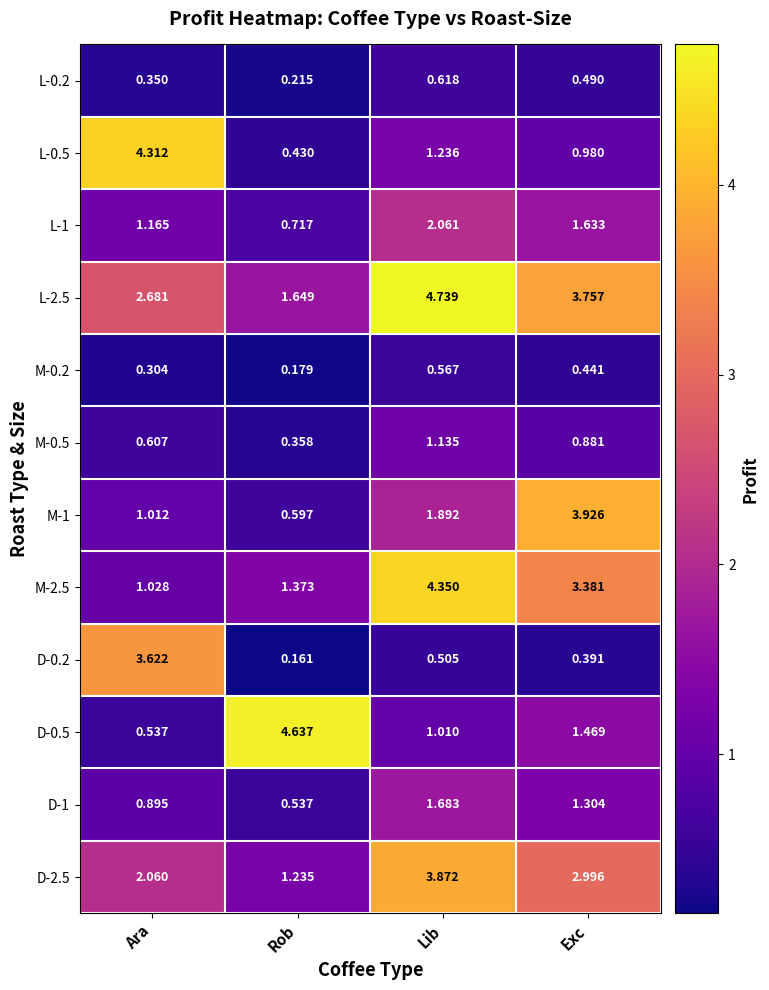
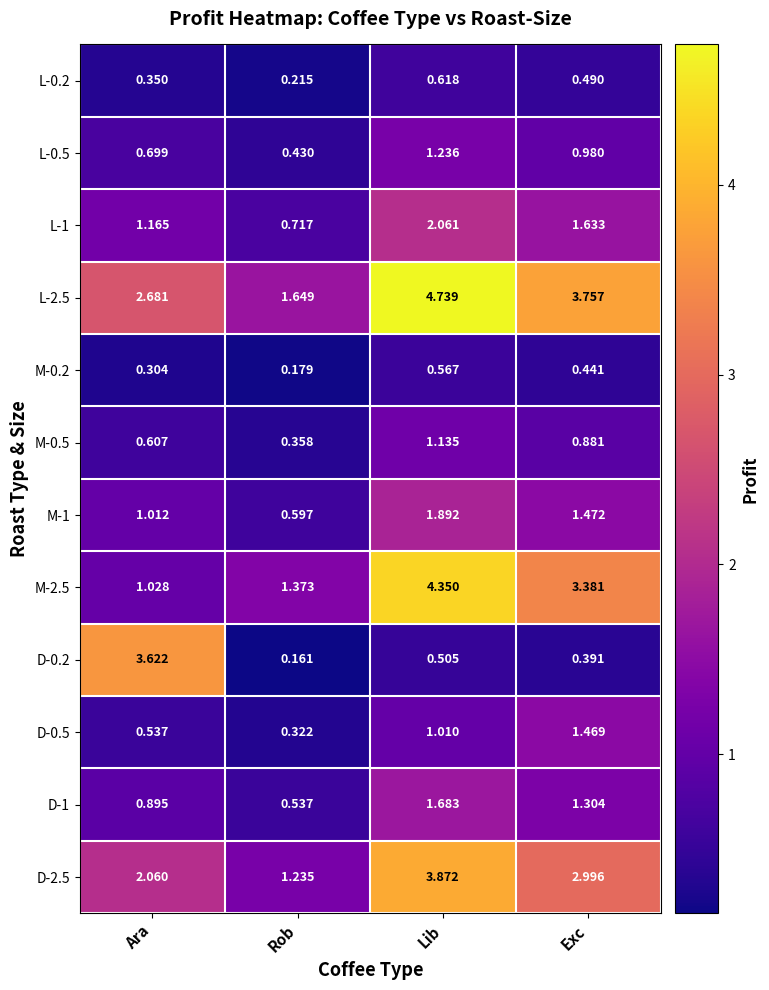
L-0.5, Ara: 4.312 -> 0.699
M-1, Exc: 3.926 -> 1.472
D-0.5, Rob: 4.637 -> 0.322
